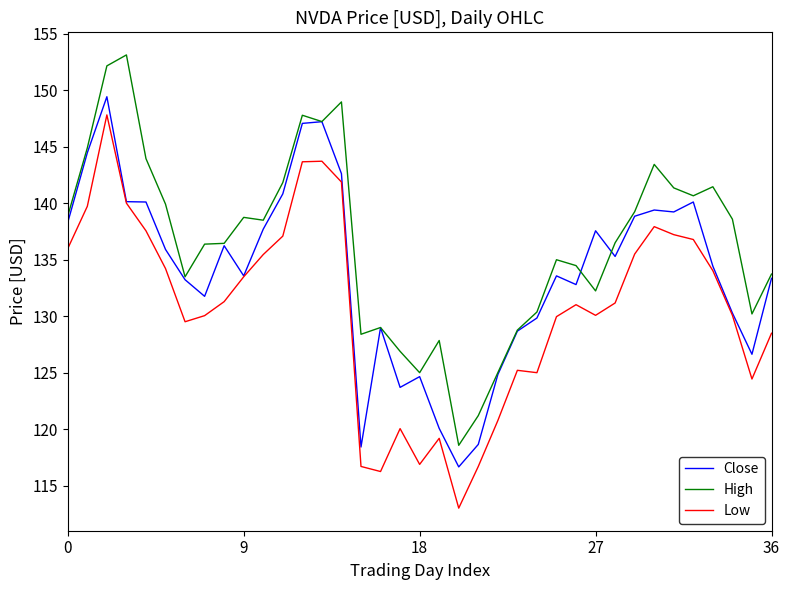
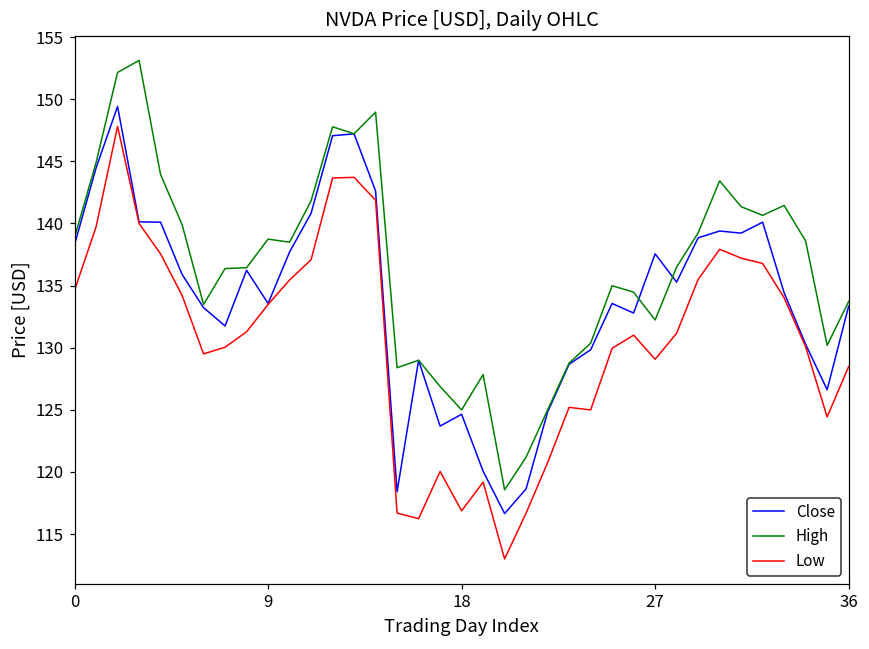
Low, 0: 136.0 -> 134.6
Low, 27: 130.1 -> 129.1
